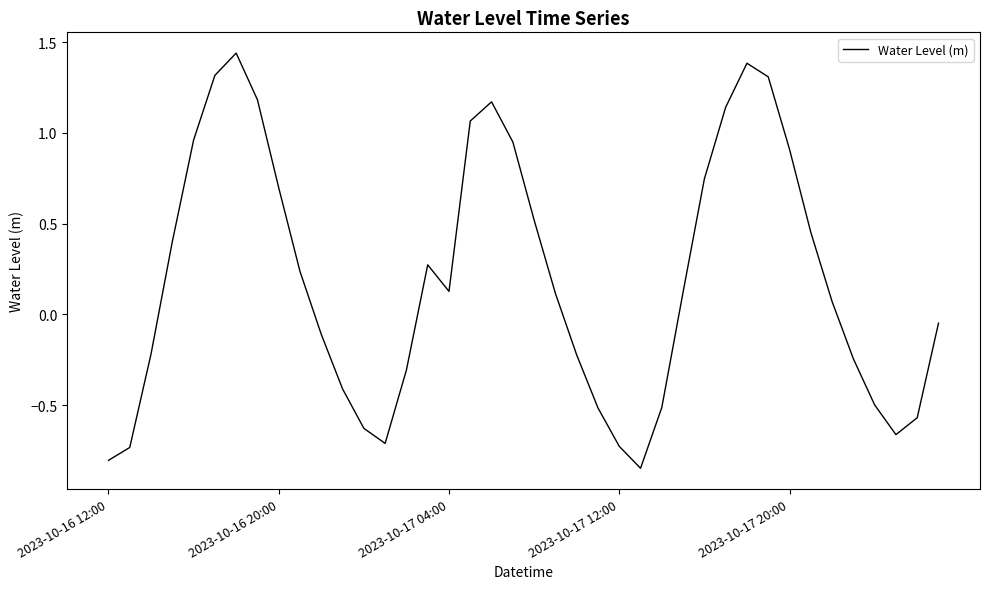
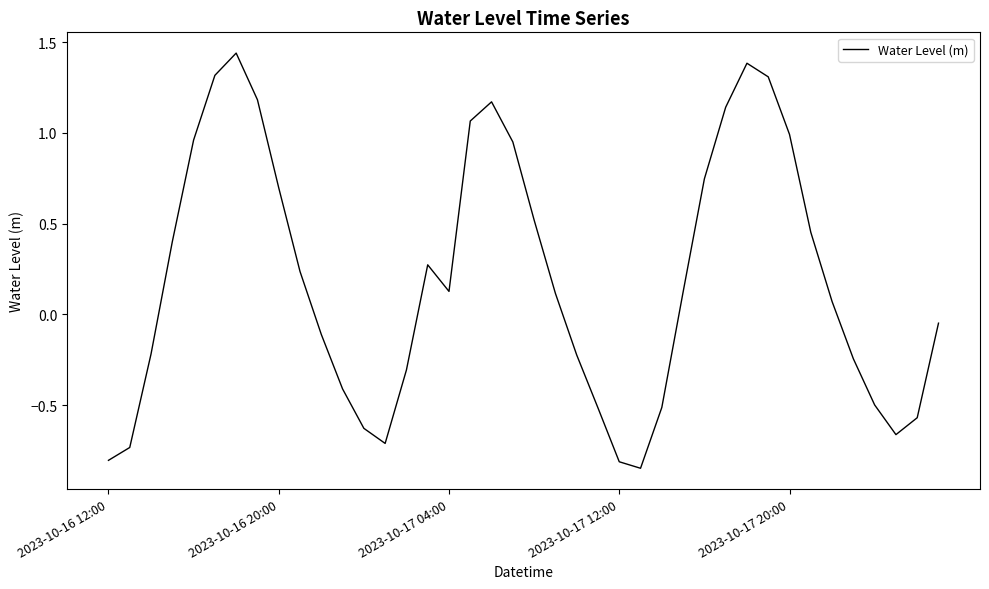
2023-10-17 12:00: -0.73 -> -0.81
2023-10-17 20:00: 0.91 -> 0.99
